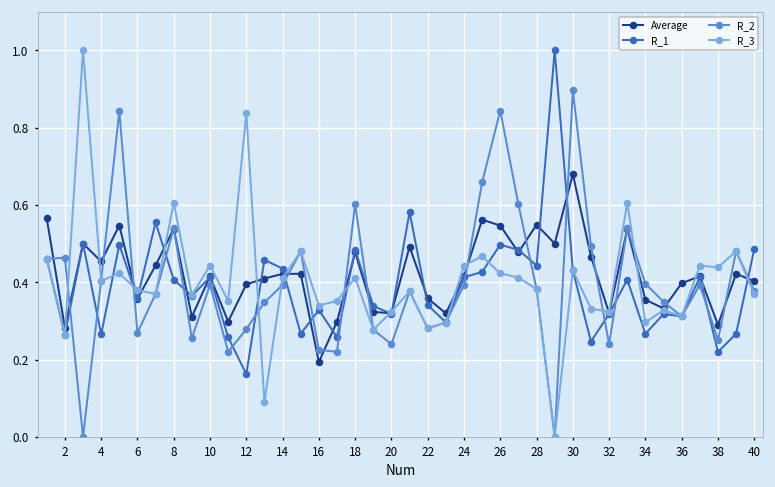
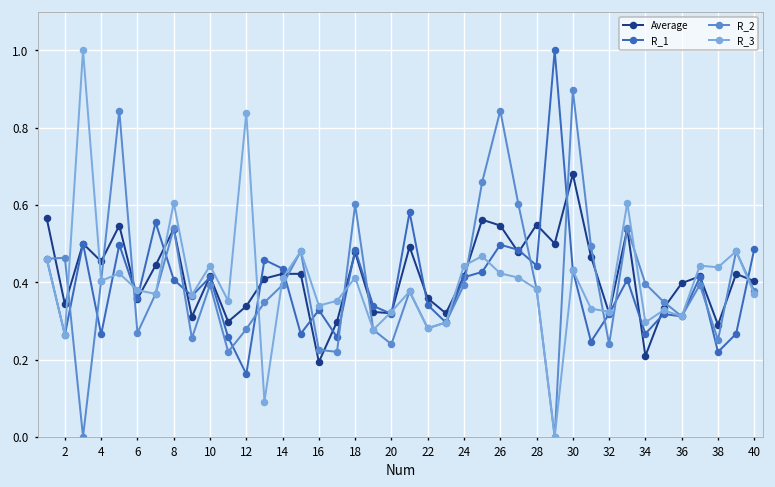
Average, 2: 0.28 -> 0.34
Average, 12: 0.39 -> 0.34
Average, 34: 0.35 -> 0.21
